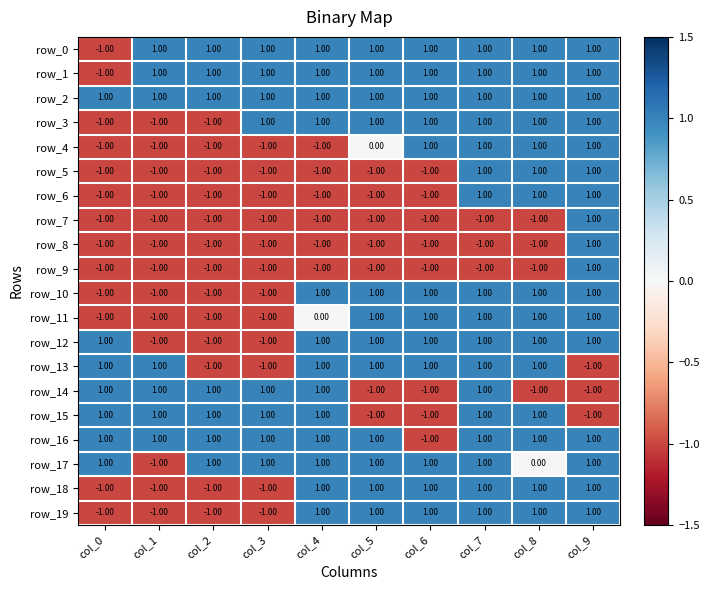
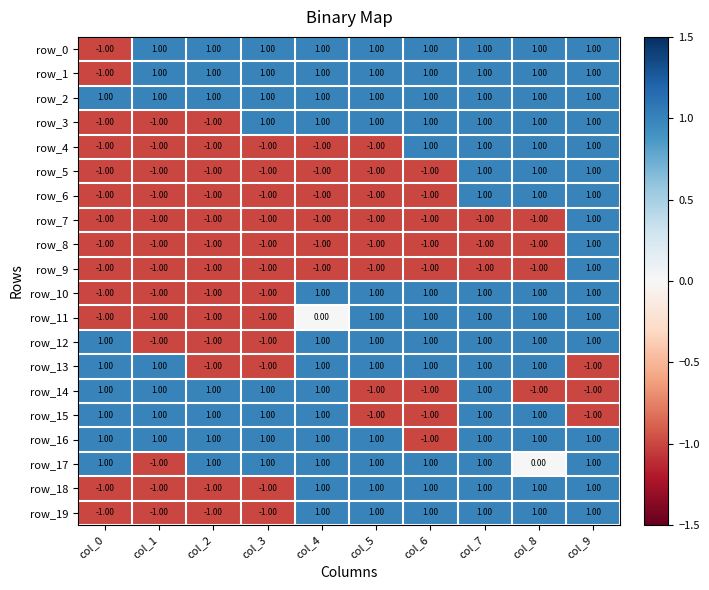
row_4, col_5: 0.00 -> -1.00
